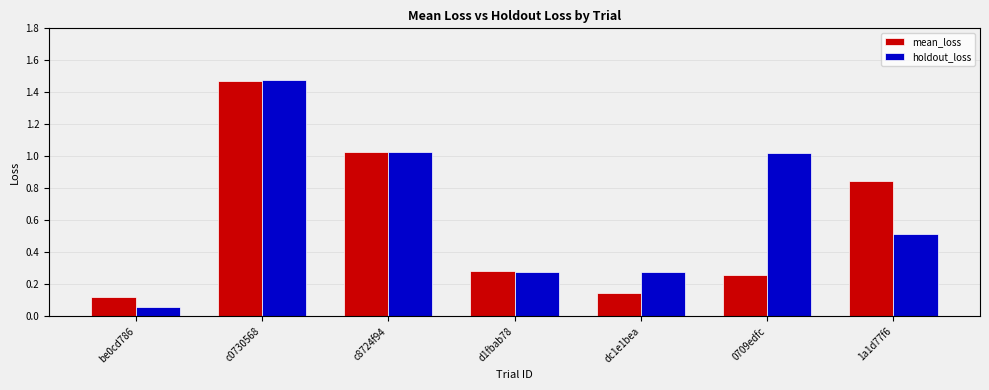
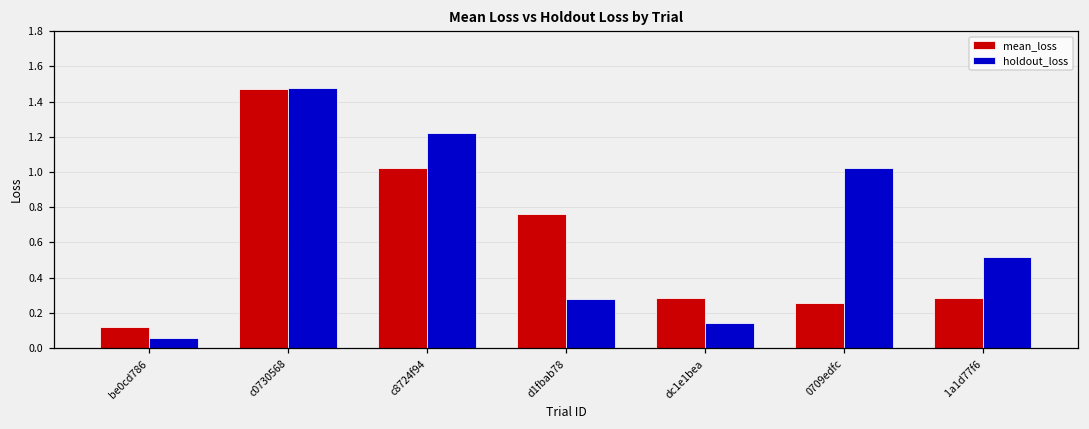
holdout_loss, c8724f94: 1.03 -> 1.22
mean_loss, d1fbab78: 0.28 -> 0.76
mean_loss, dc1e1bea: 0.14 -> 0.28
holdout_loss, dc1e1bea: 0.28 -> 0.14
mean_loss, 1a1d77f6: 0.85 -> 0.28
